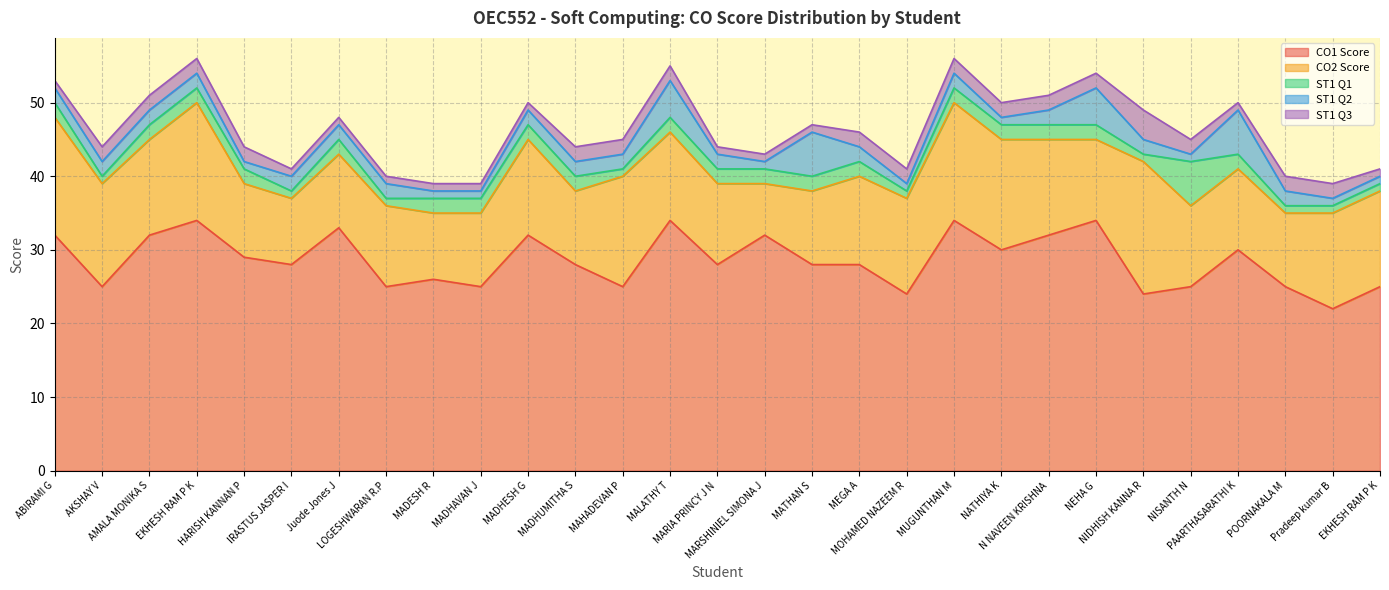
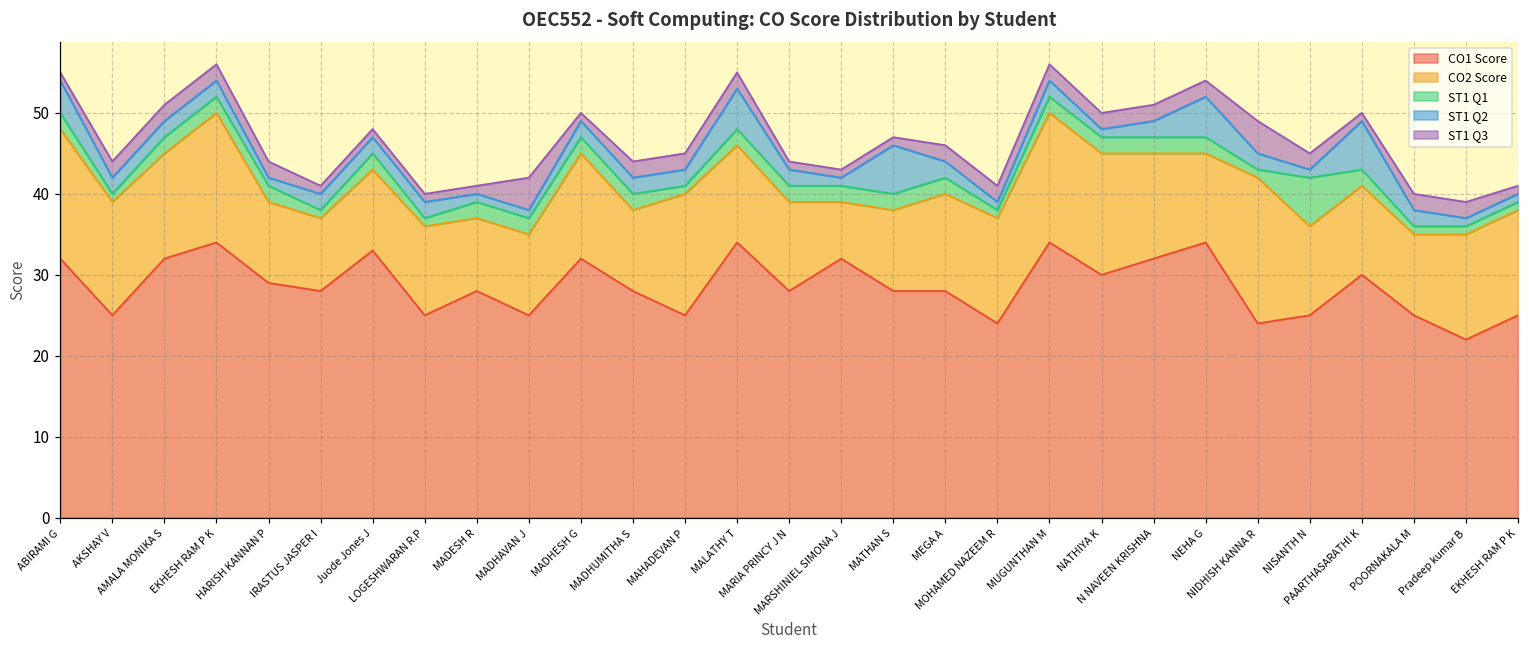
ST1 Q2, ABIRAMI G: 2 -> 4
CO1 Score, MADESH R: 26 -> 28
ST1 Q3, MADHAVAN J: 1 -> 4
